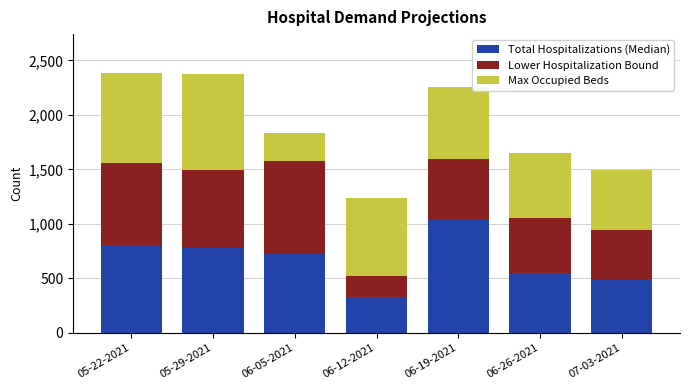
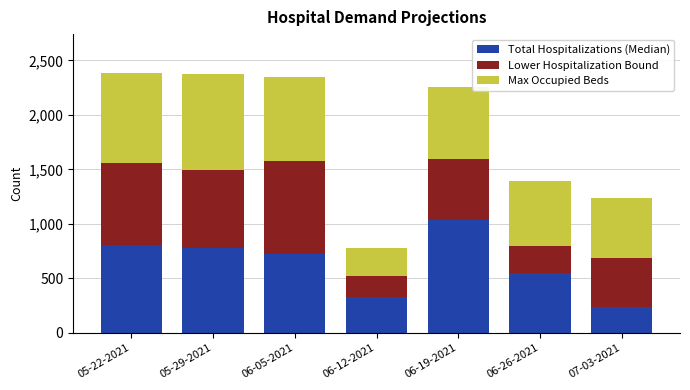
Max Occupied Beds, 06-05-2021: 260 -> 770
Max Occupied Beds, 06-12-2021: 720 -> 260
Lower Hospitalization Bound, 06-26-2021: 500 -> 240
Total Hospitalizations (Median), 07-03-2021: 500 -> 240
